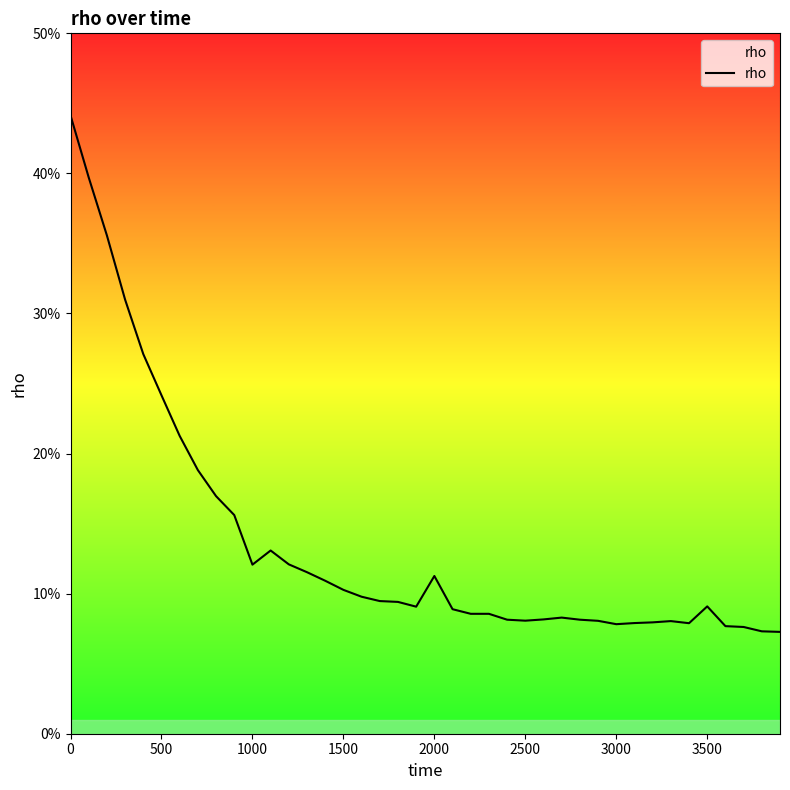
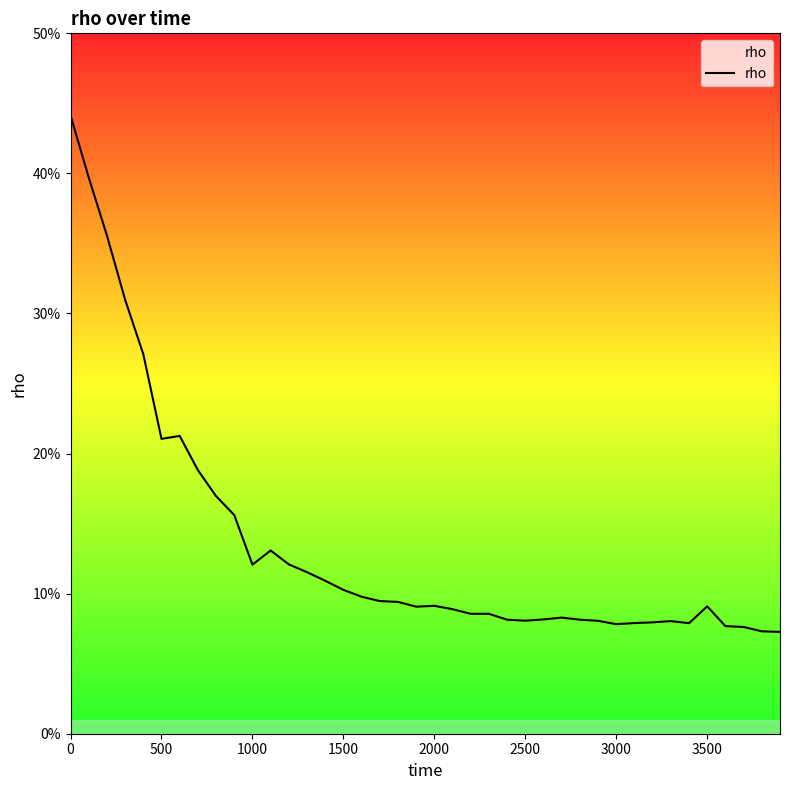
500: 24.2% -> 21.1%
2000: 11.3% -> 9.1%
